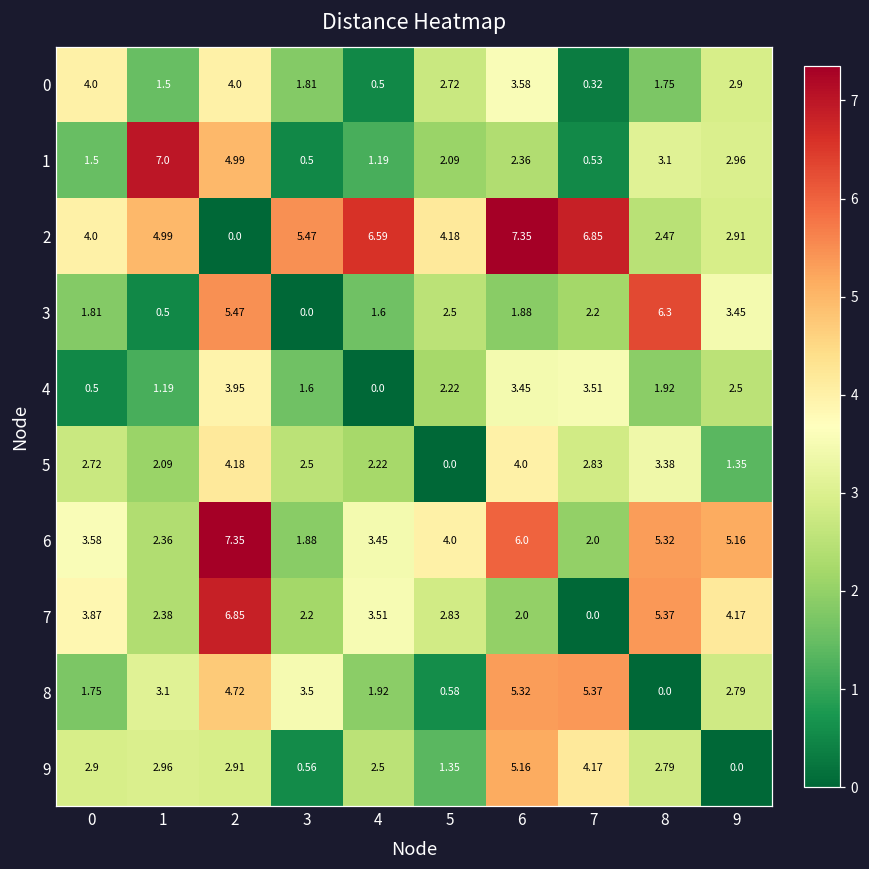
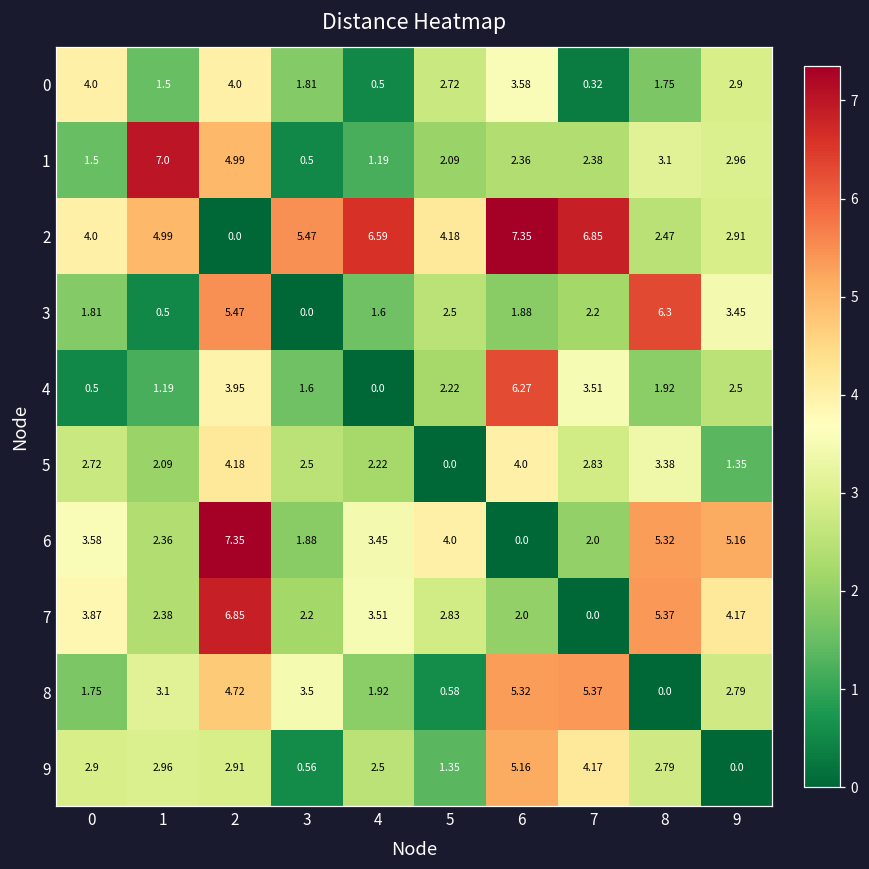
1, 7: 0.53 -> 2.38
4, 6: 3.45 -> 6.27
6, 6: 6.0 -> 0.0
